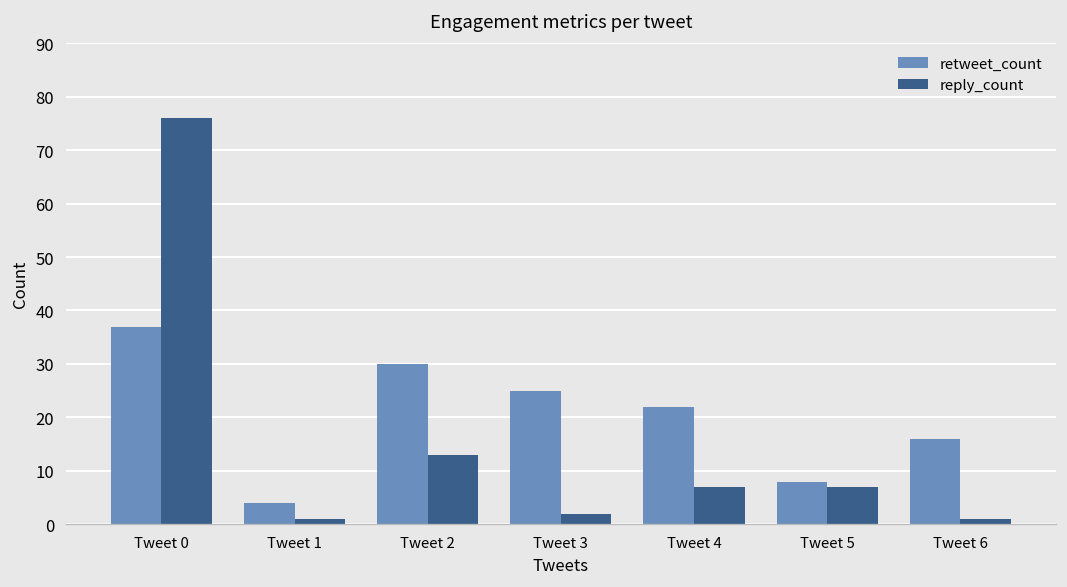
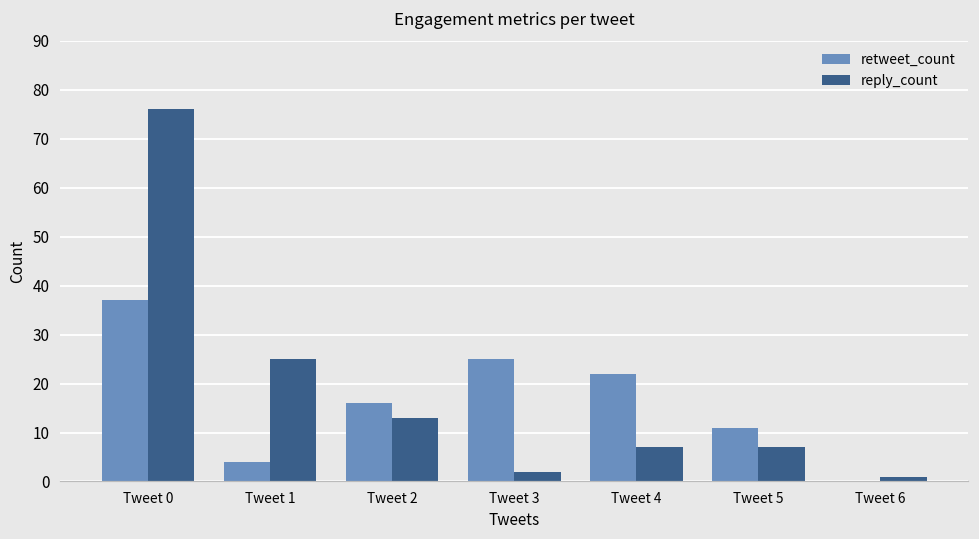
reply_count, Tweet 1: 1 -> 25
retweet_count, Tweet 2: 30 -> 16
retweet_count, Tweet 5: 8 -> 11
retweet_count, Tweet 6: 16 -> 0
